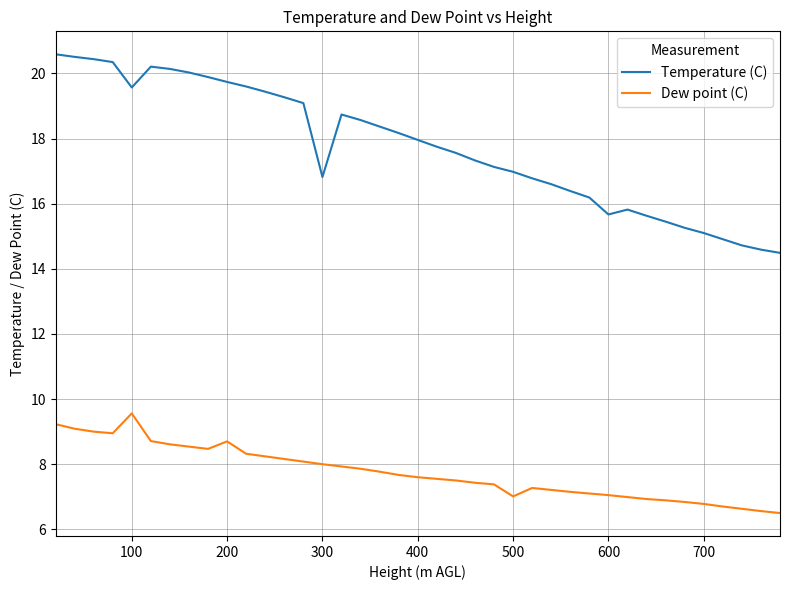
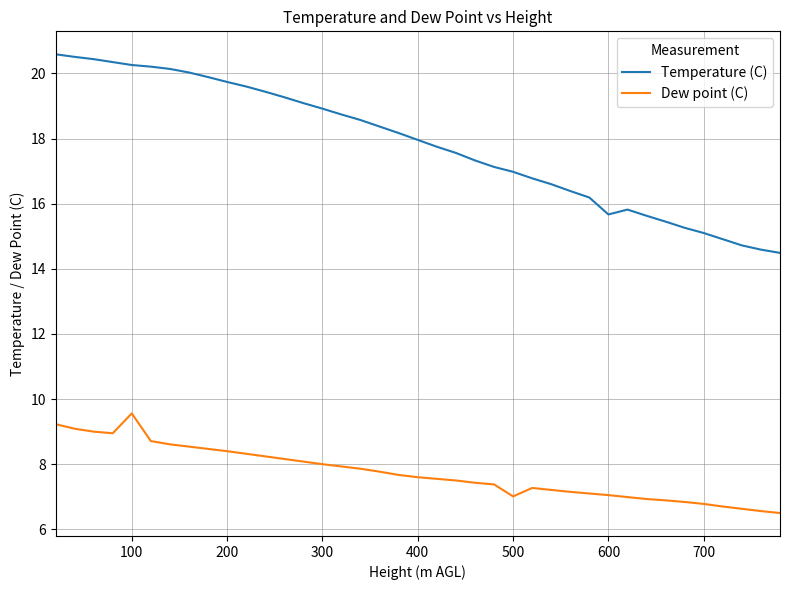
Temperature (C), 100: 19.6 -> 20.3
Dew point (C), 200: 8.7 -> 8.4
Temperature (C), 300: 16.8 -> 18.9
